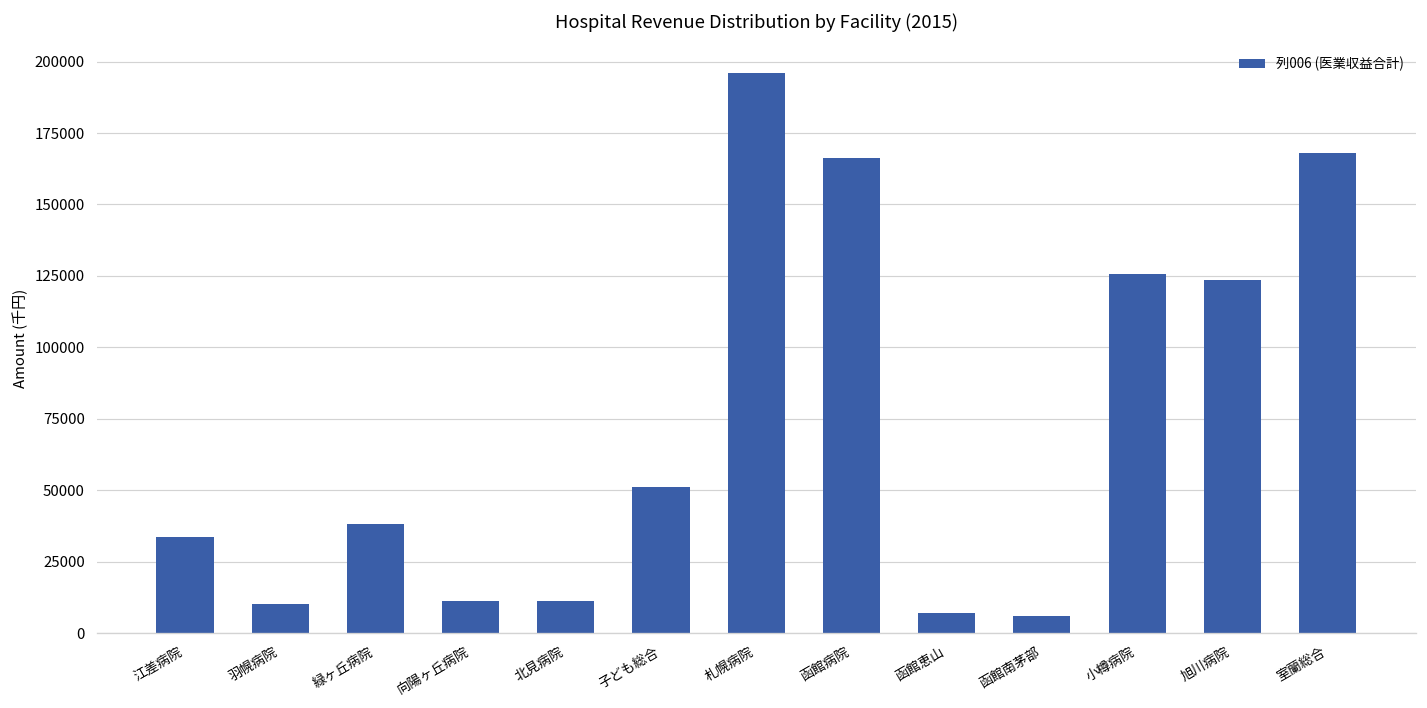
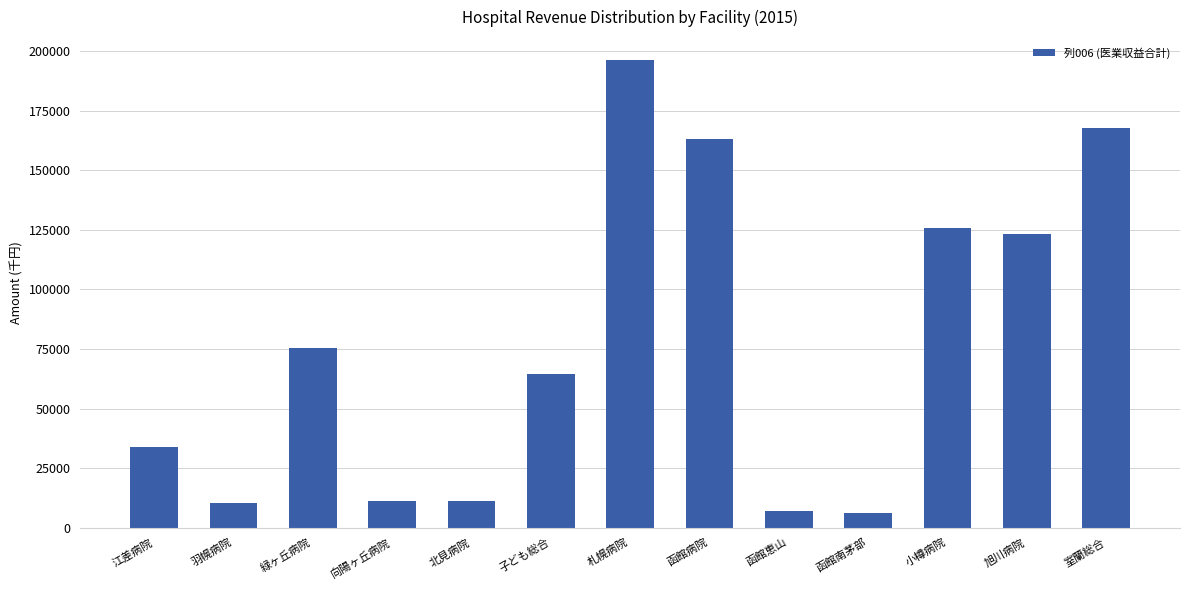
緑ヶ丘病院: 38000 -> 76000
子ども総合: 51000 -> 64000
函館病院: 166000 -> 163000
